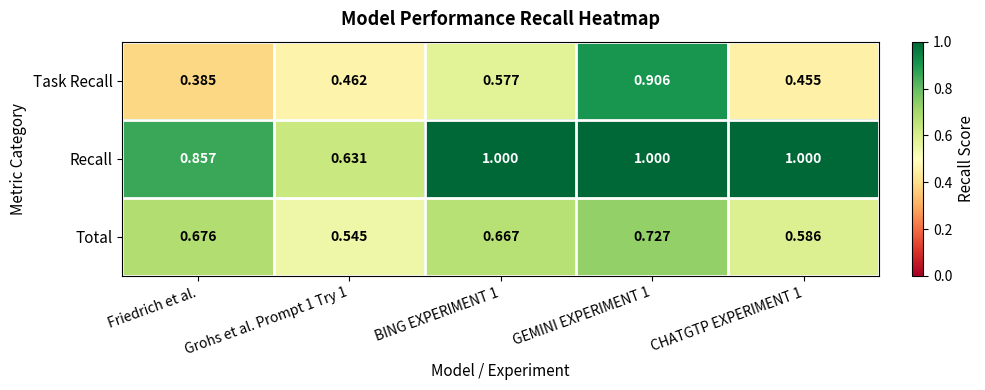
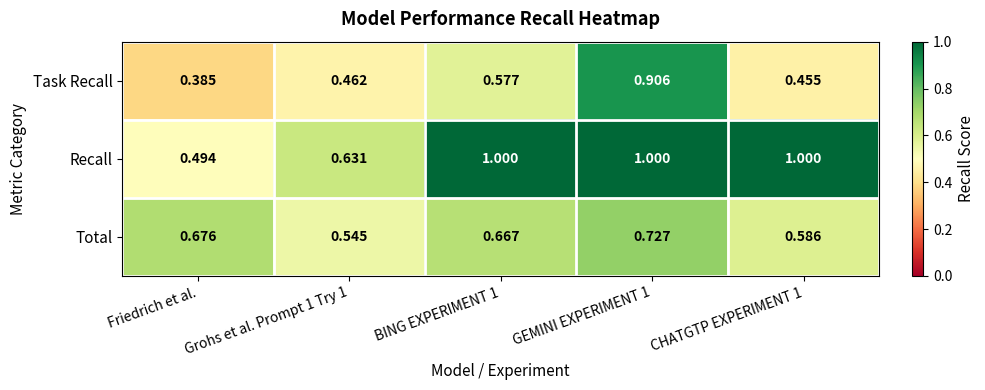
Recall, Friedrich et al.: 0.857 -> 0.494
